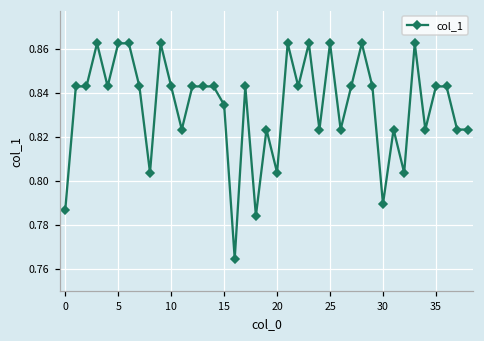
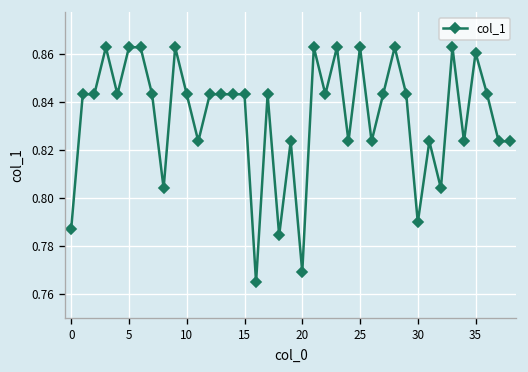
15: 0.835 -> 0.843
20: 0.804 -> 0.769
35: 0.843 -> 0.860
